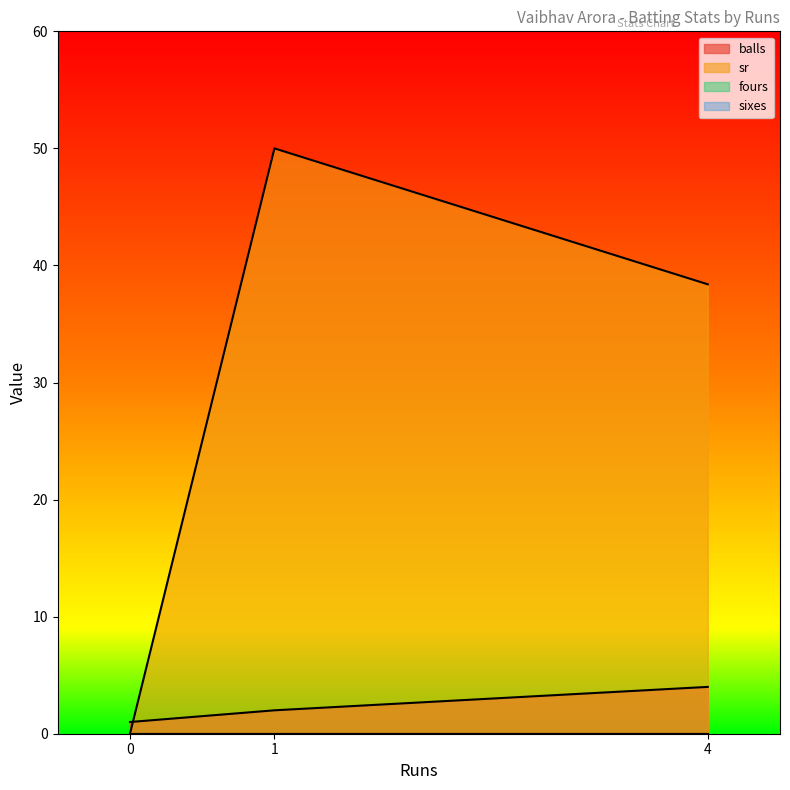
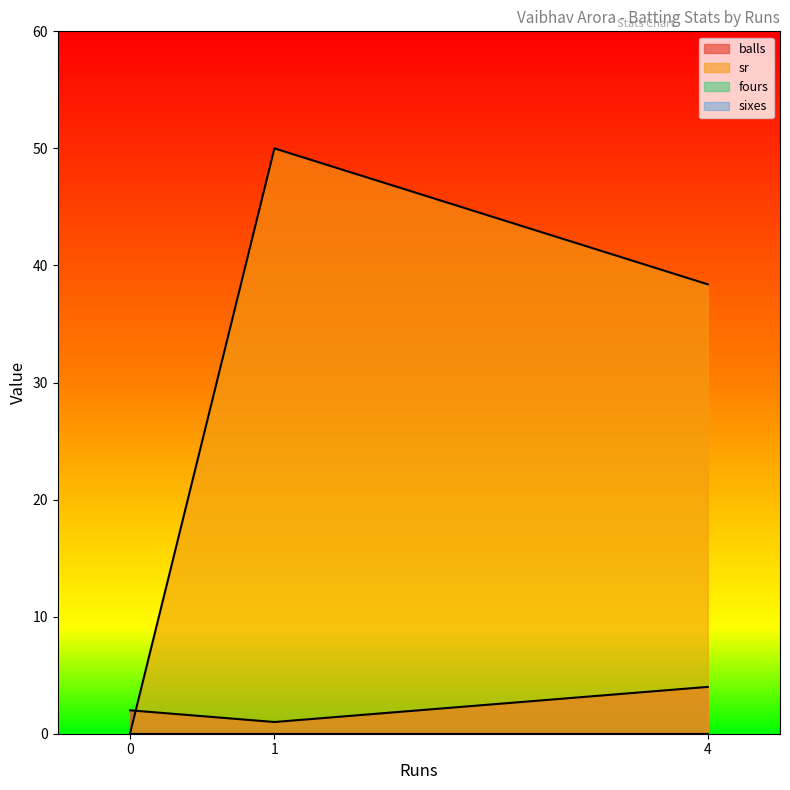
balls, 0: 1 -> 2
balls, 1: 2 -> 1
